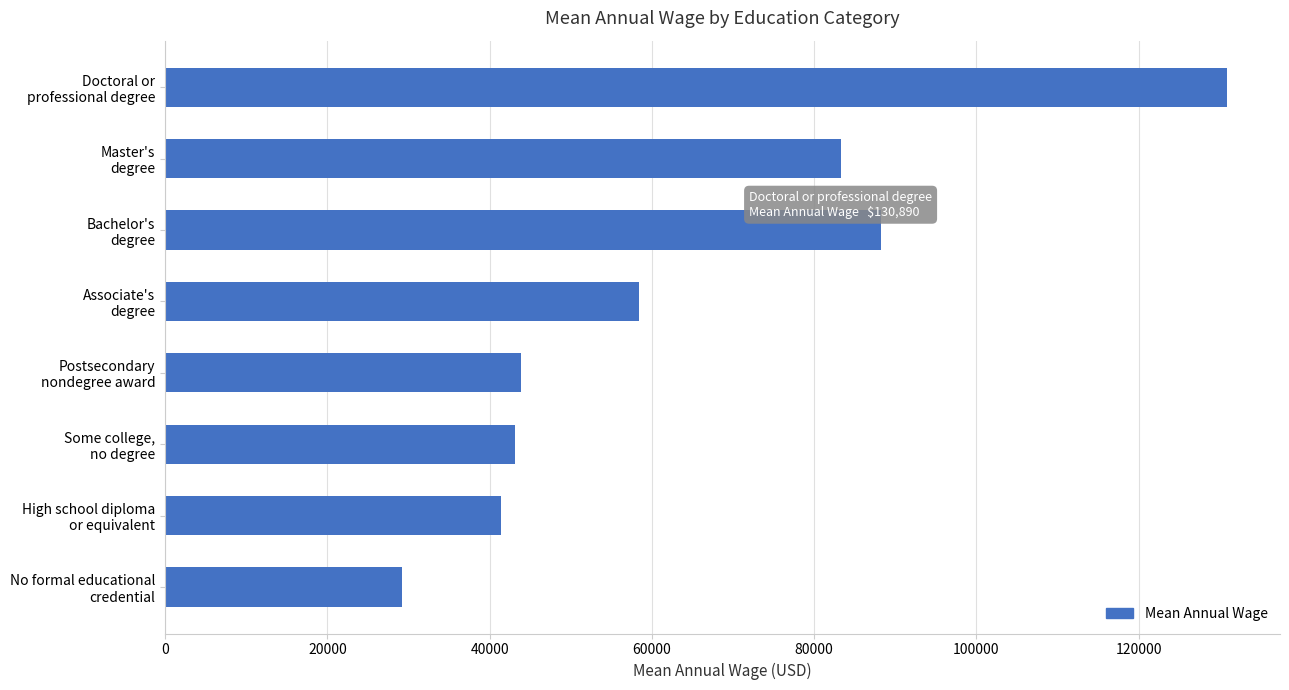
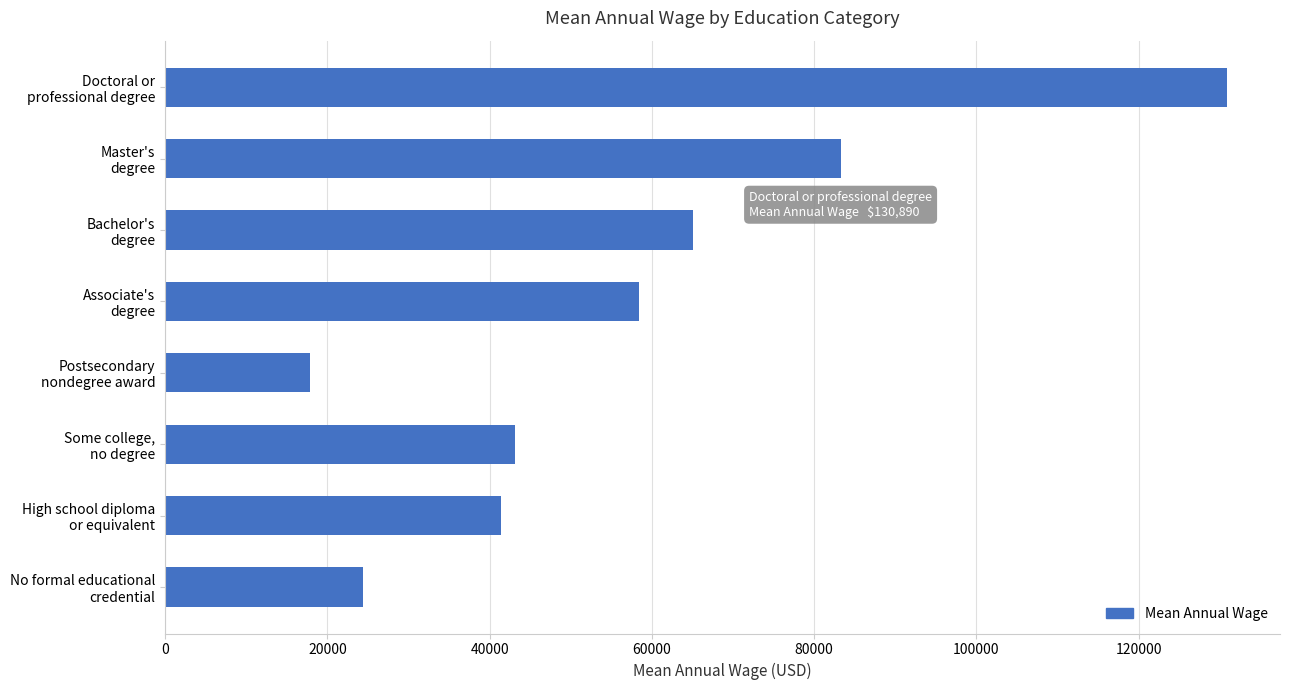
Bachelor's degree: 88000 -> 65000
Postsecondary nondegree award: 44000 -> 18000
No formal educational credential: 29000 -> 24000
